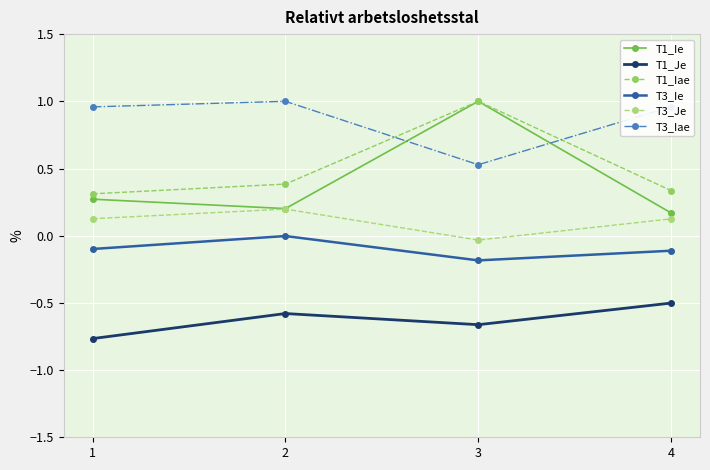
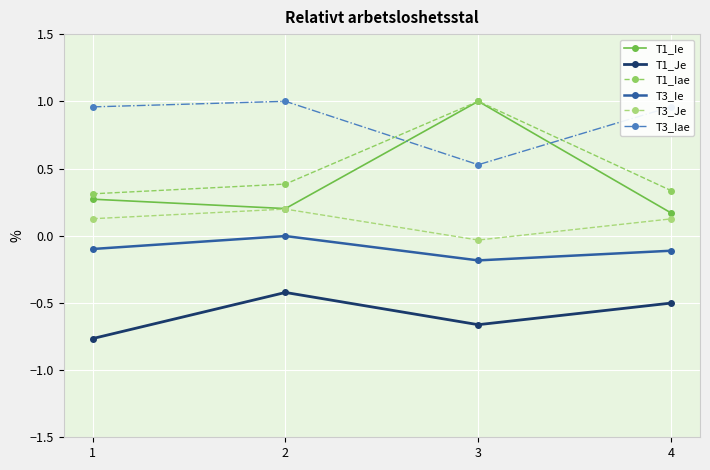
T1_Je, 2: -0.58 -> -0.42
